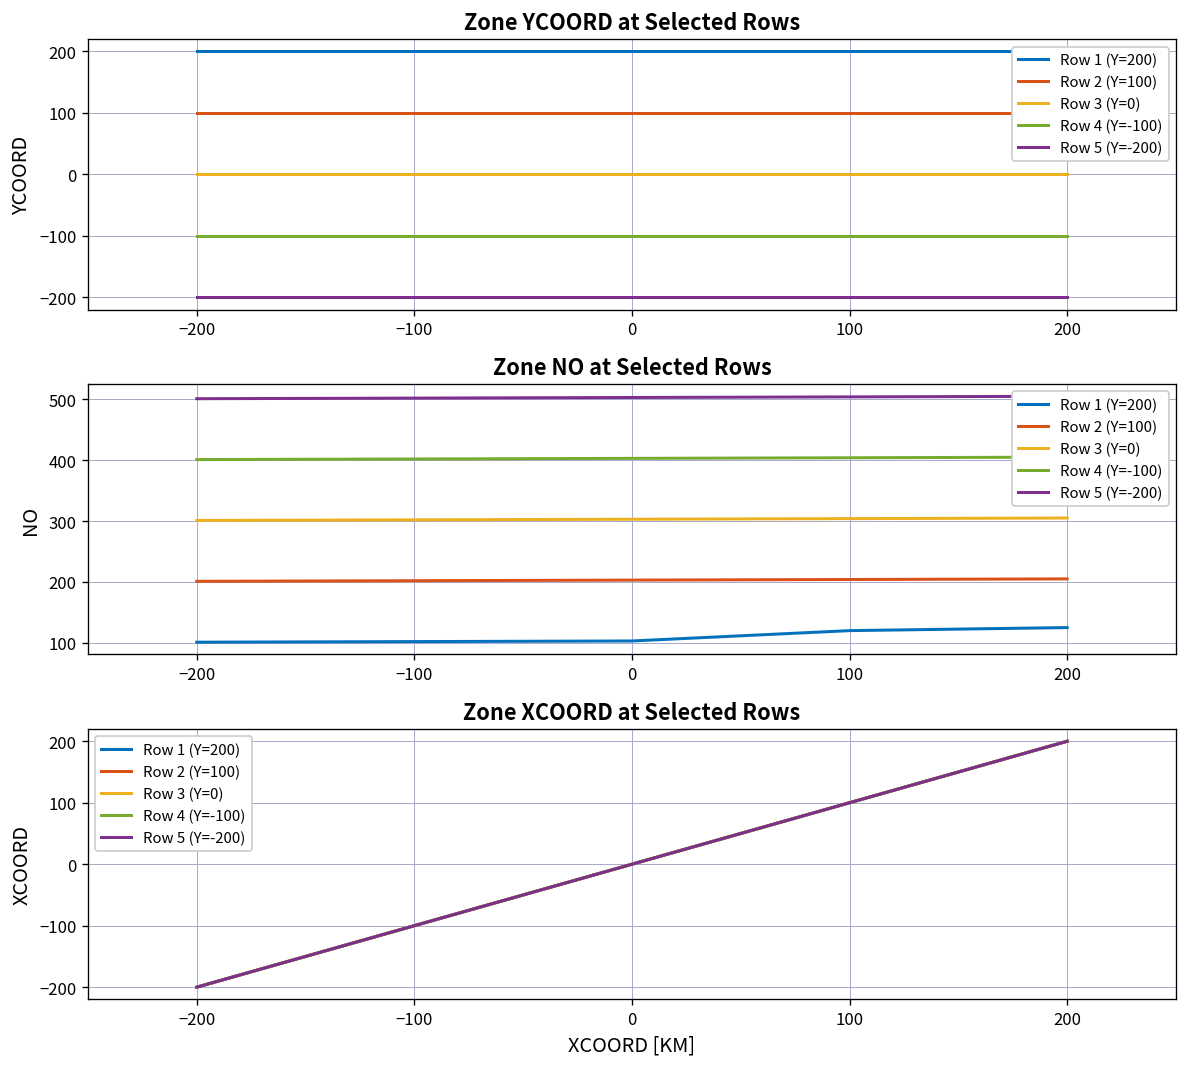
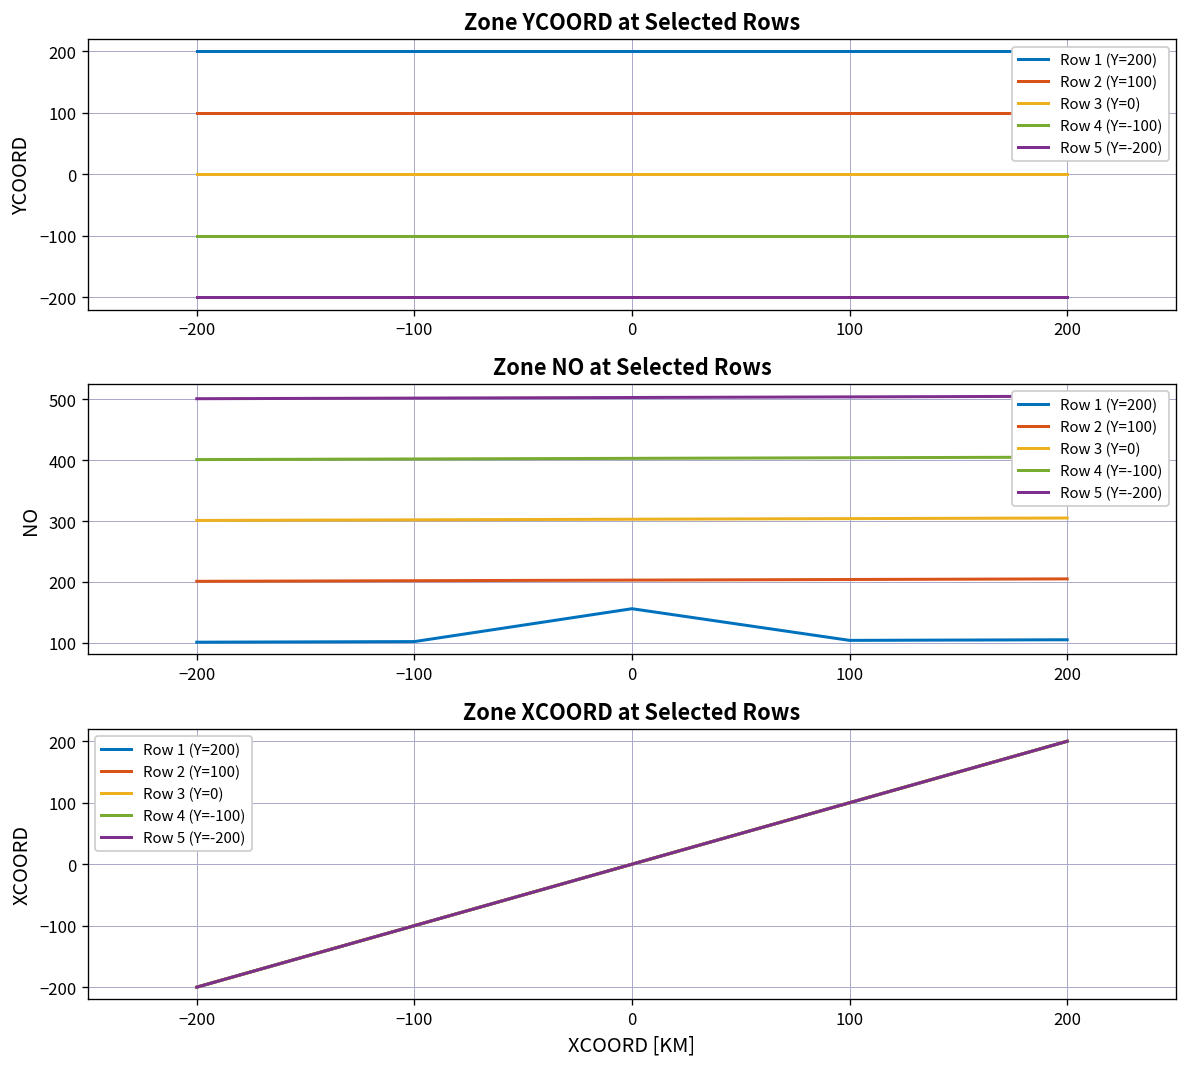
Zone NO at Selected Rows, Row 1 (Y=200), 0: 100 -> 160
Zone NO at Selected Rows, Row 1 (Y=200), 100: 120 -> 100
Zone NO at Selected Rows, Row 1 (Y=200), 200: 130 -> 110
